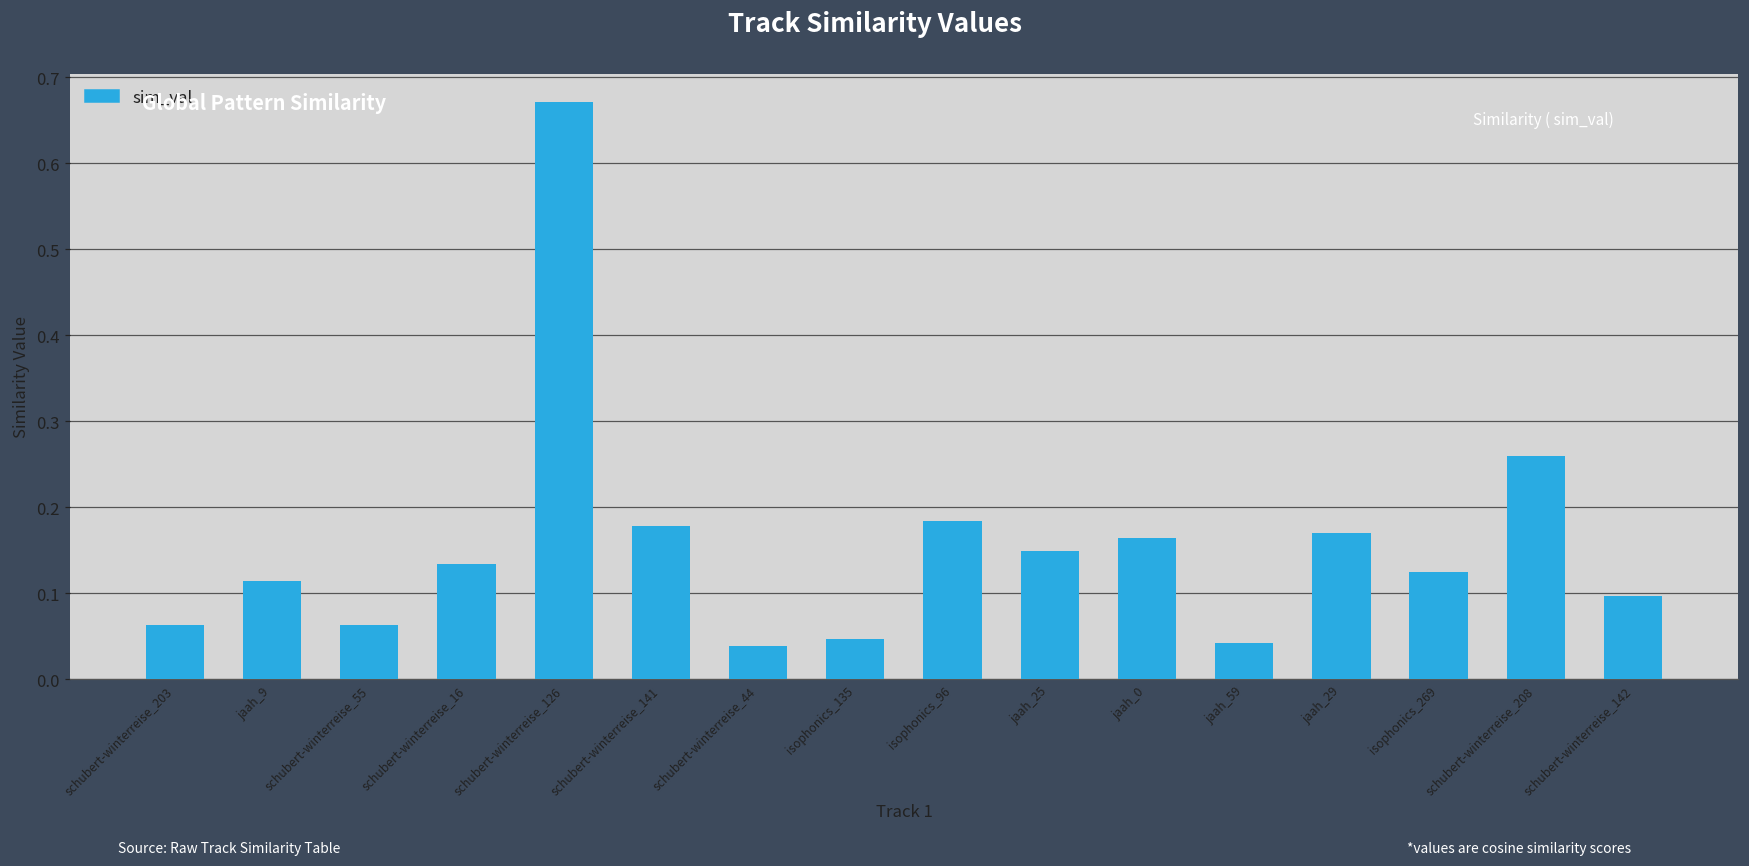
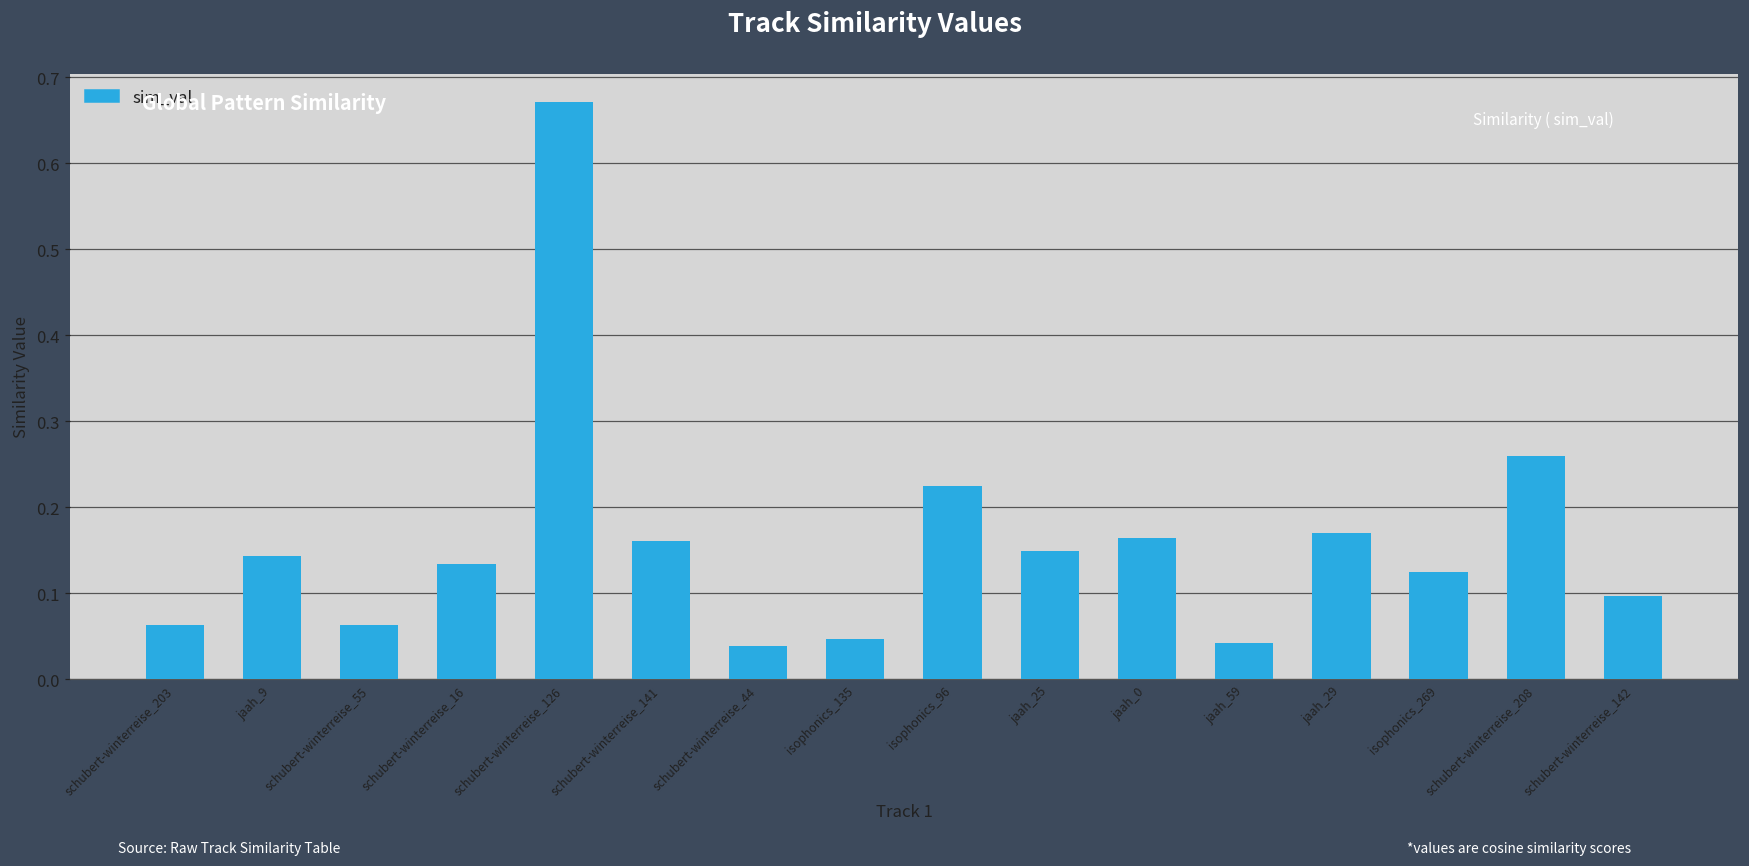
jaah_9: 0.11 -> 0.14
schubert-winterreise_141: 0.18 -> 0.16
isophonics_96: 0.18 -> 0.23
